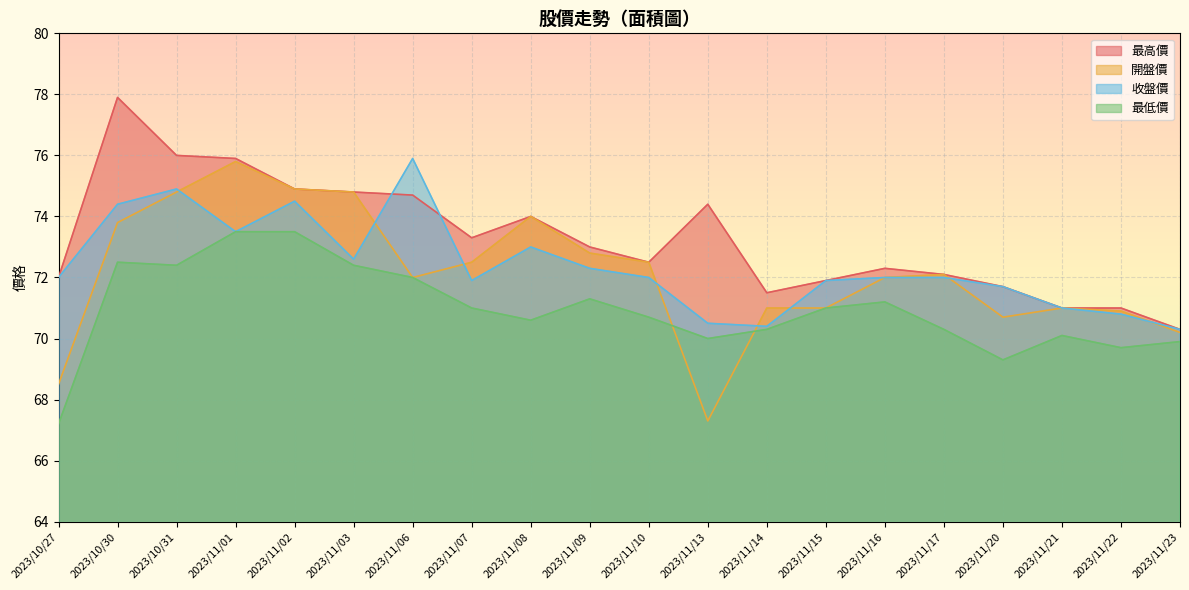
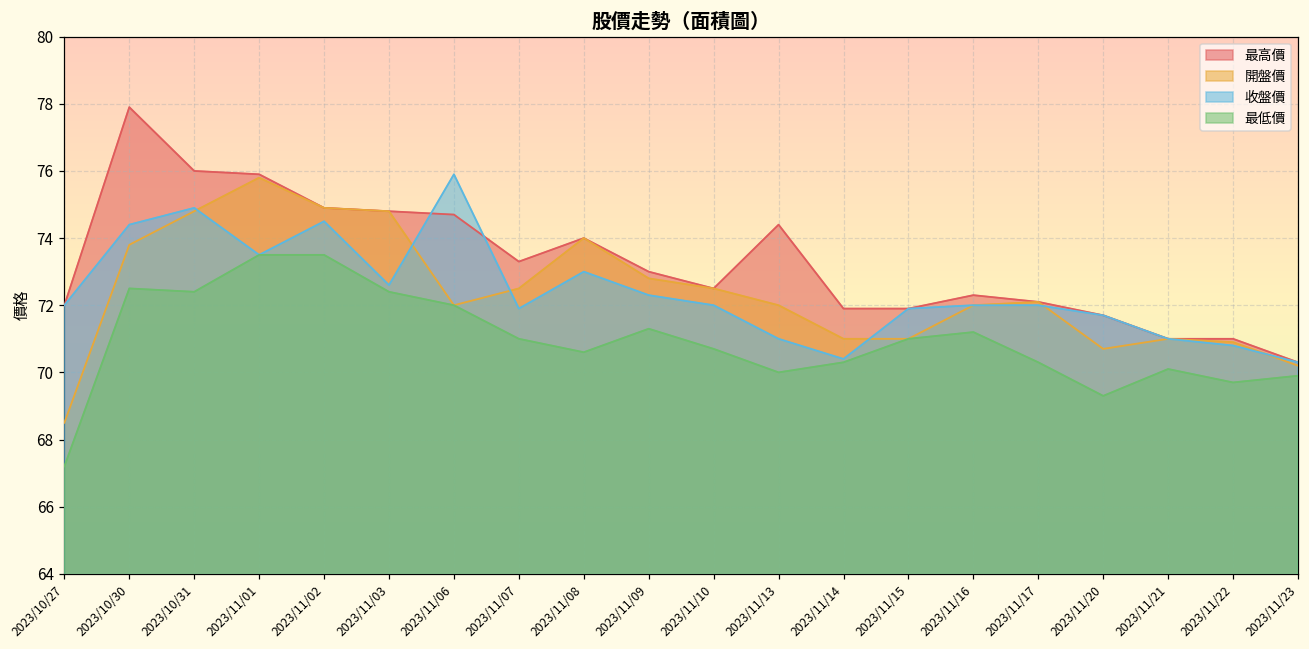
開盤價, 2023/11/13: 67.3 -> 72.0
收盤價, 2023/11/13: 70.5 -> 71.0
最高價, 2023/11/14: 71.5 -> 71.9
